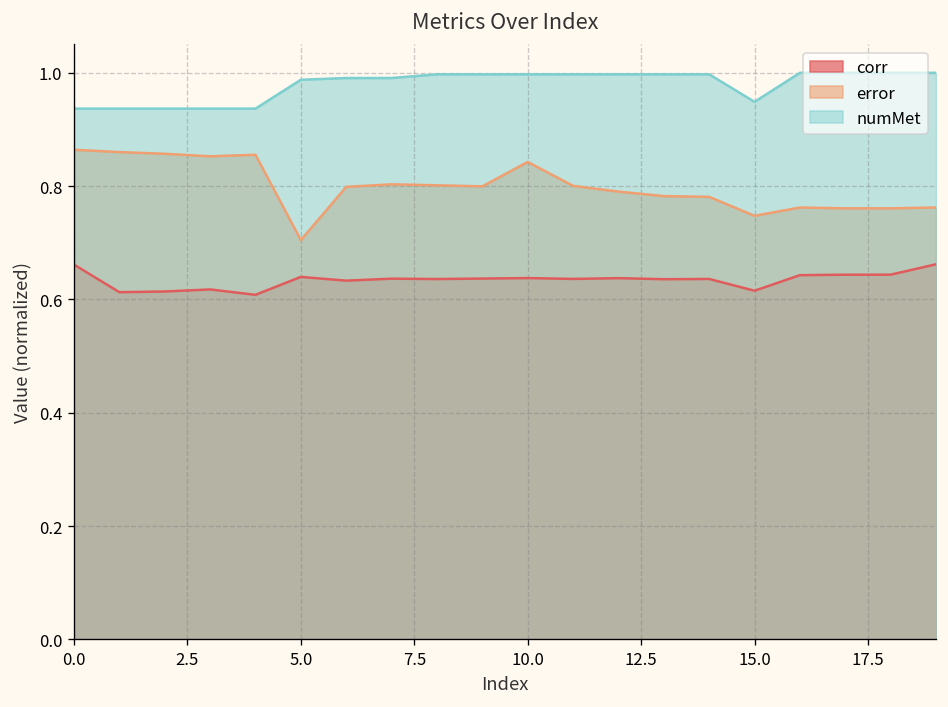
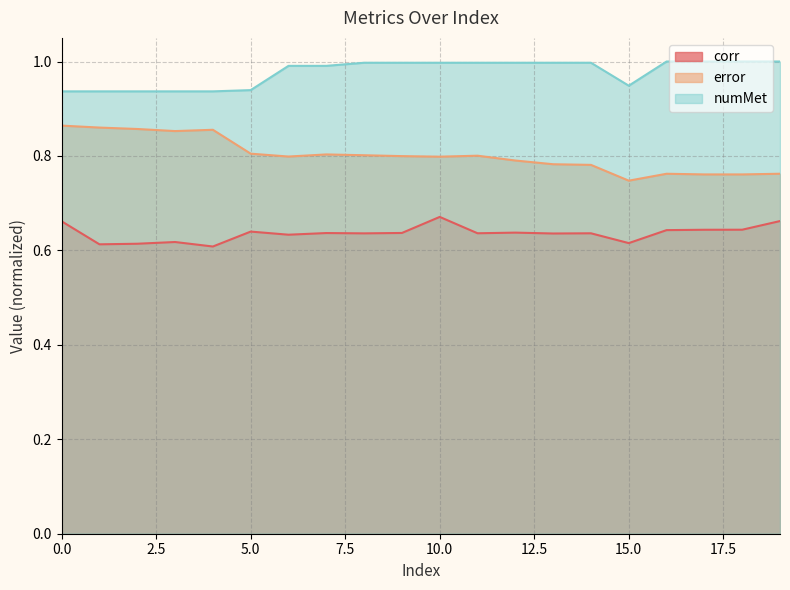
error, 5.0: 0.70 -> 0.80
numMet, 5.0: 0.99 -> 0.94
corr, 10.0: 0.64 -> 0.67
error, 10.0: 0.84 -> 0.80
